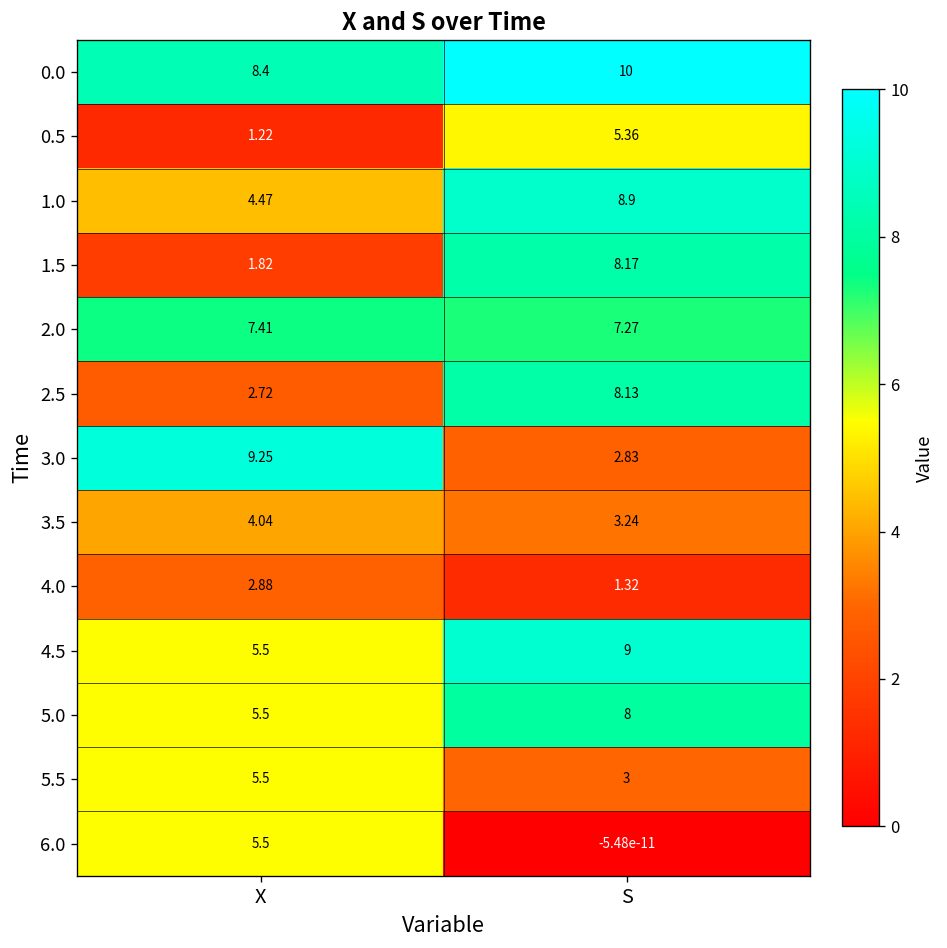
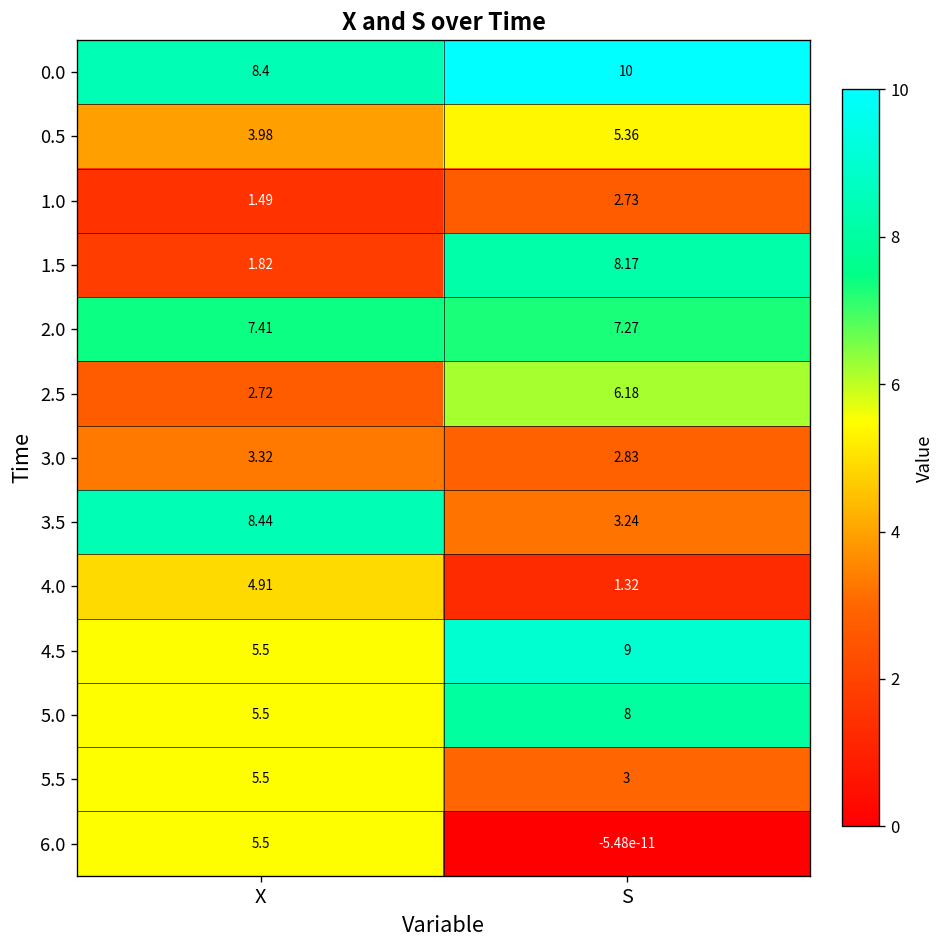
0.5, X: 1.22 -> 3.98
1.0, X: 4.47 -> 1.49
1.0, S: 8.9 -> 2.73
2.5, S: 8.13 -> 6.18
3.0, X: 9.25 -> 3.32
3.5, X: 4.04 -> 8.44
4.0, X: 2.88 -> 4.91
